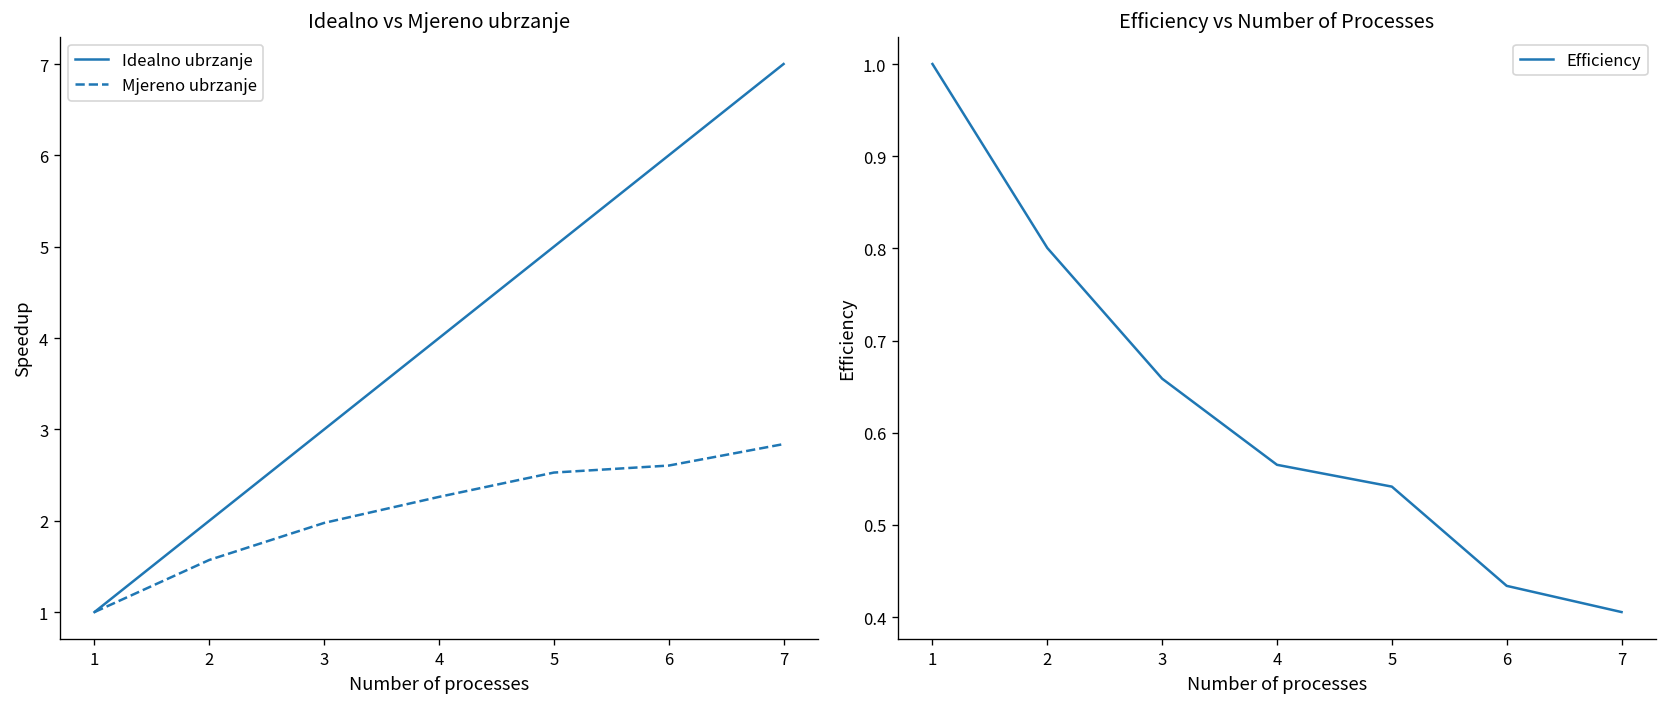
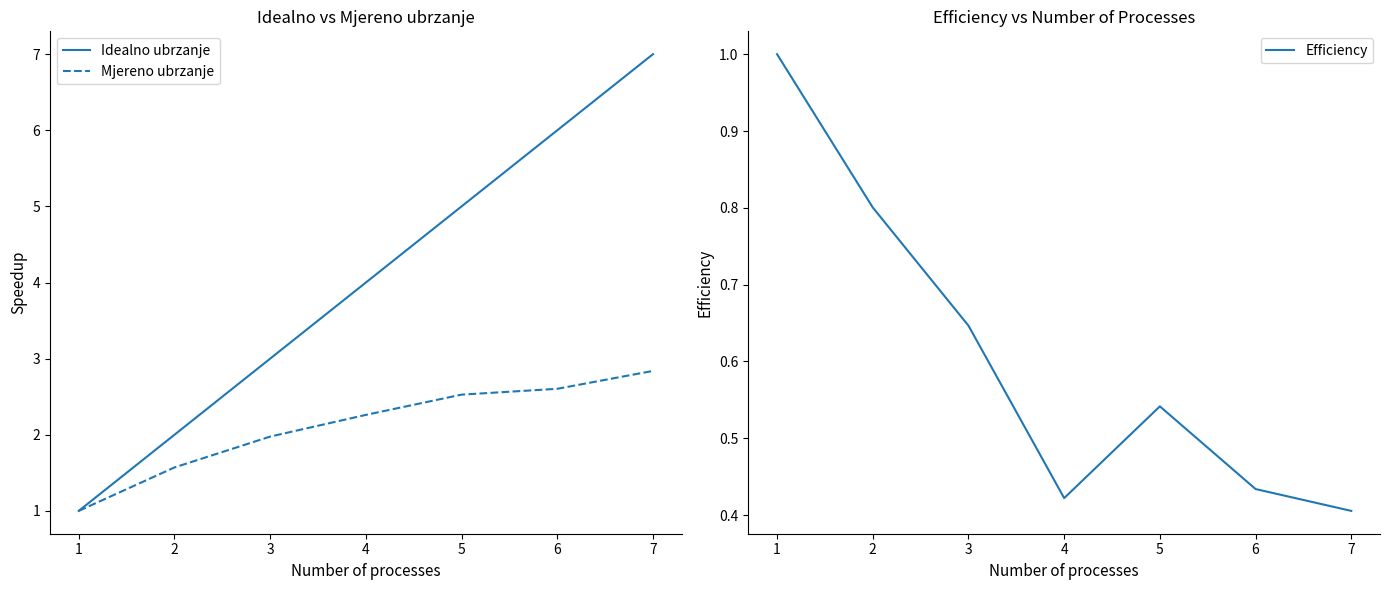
Efficiency vs Number of Processes, 3: 0.66 -> 0.65
Efficiency vs Number of Processes, 4: 0.57 -> 0.42
